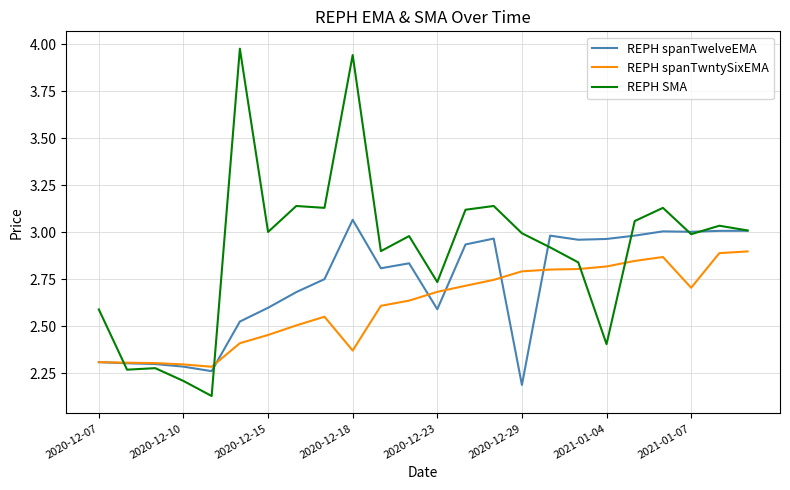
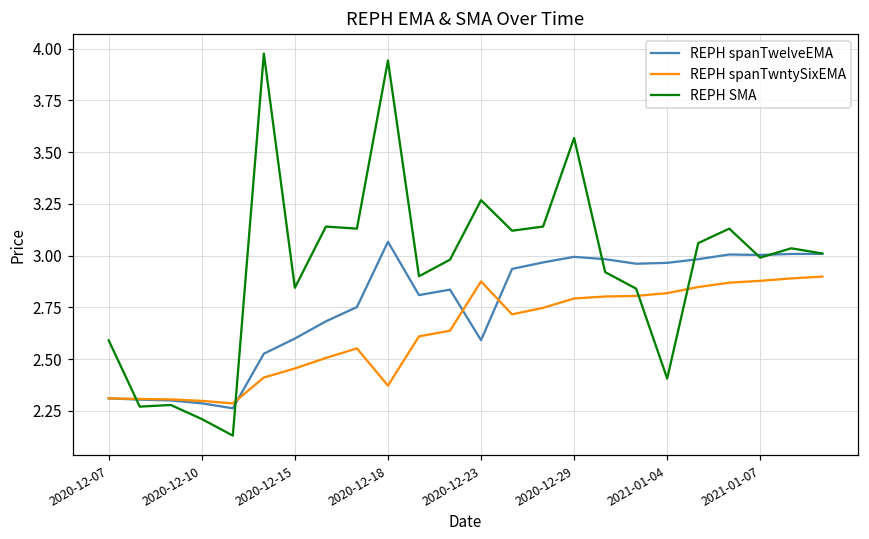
REPH SMA, 2020-12-15: 3.00 -> 2.84
REPH spanTwntySixEMA, 2020-12-23: 2.68 -> 2.87
REPH SMA, 2020-12-23: 2.74 -> 3.27
REPH spanTwelveEMA, 2020-12-29: 2.19 -> 2.99
REPH SMA, 2020-12-29: 3.00 -> 3.57
REPH spanTwntySixEMA, 2021-01-07: 2.71 -> 2.88
